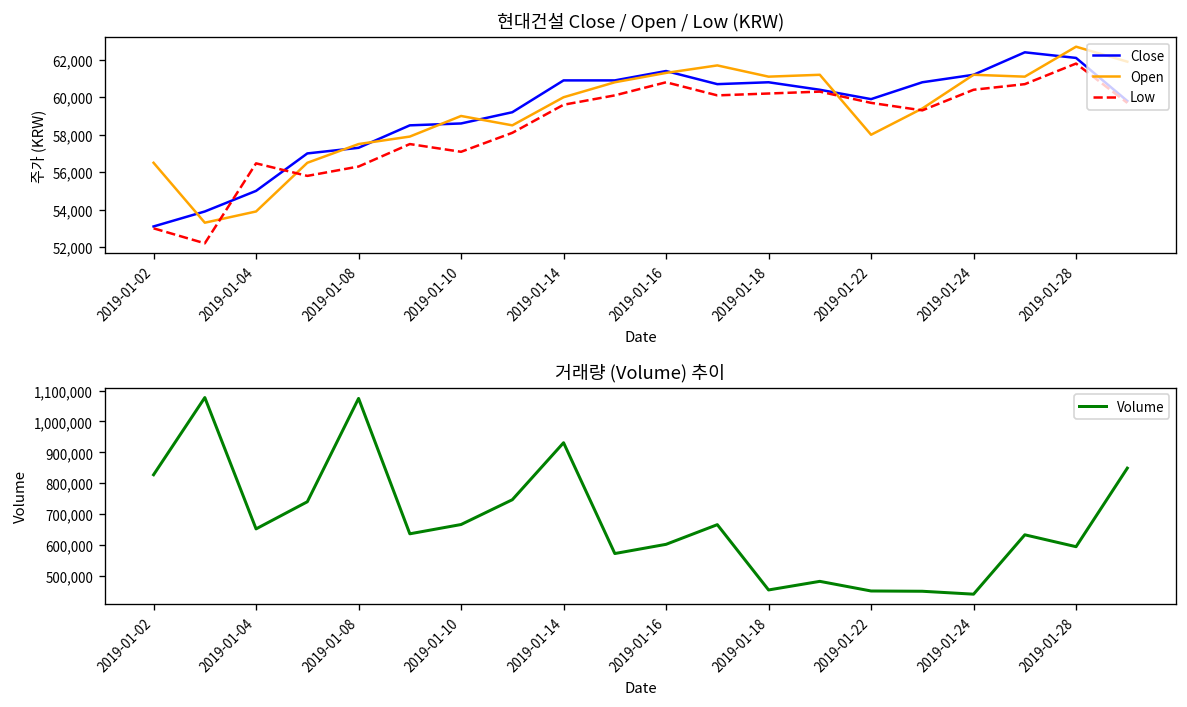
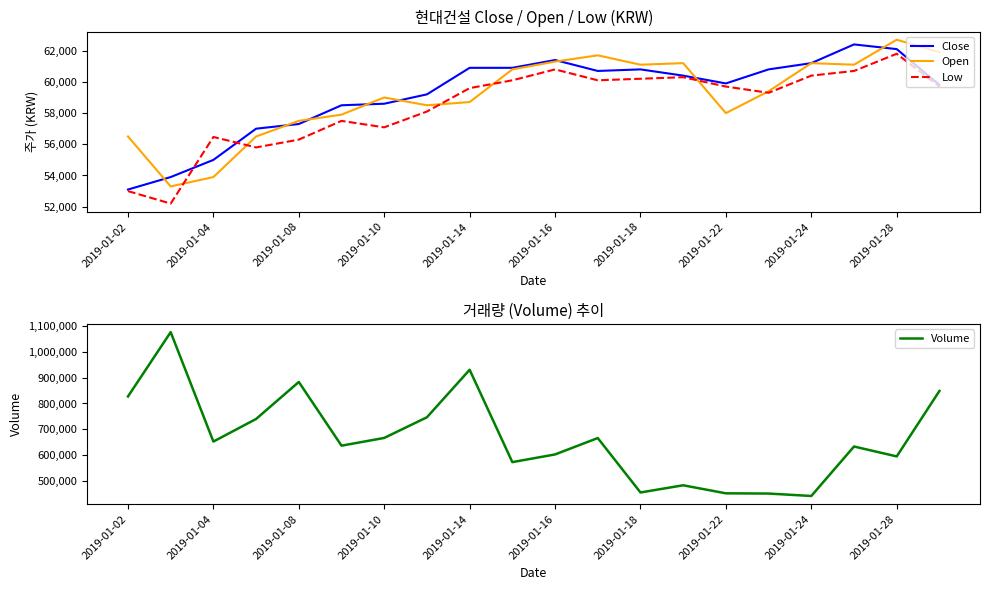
현대건설 Close / Open / Low (KRW), Open, 2019-01-14: 60,000 -> 58,700
거래량 (Volume) 추이, 2019-01-08: 1,070,000 -> 880,000
